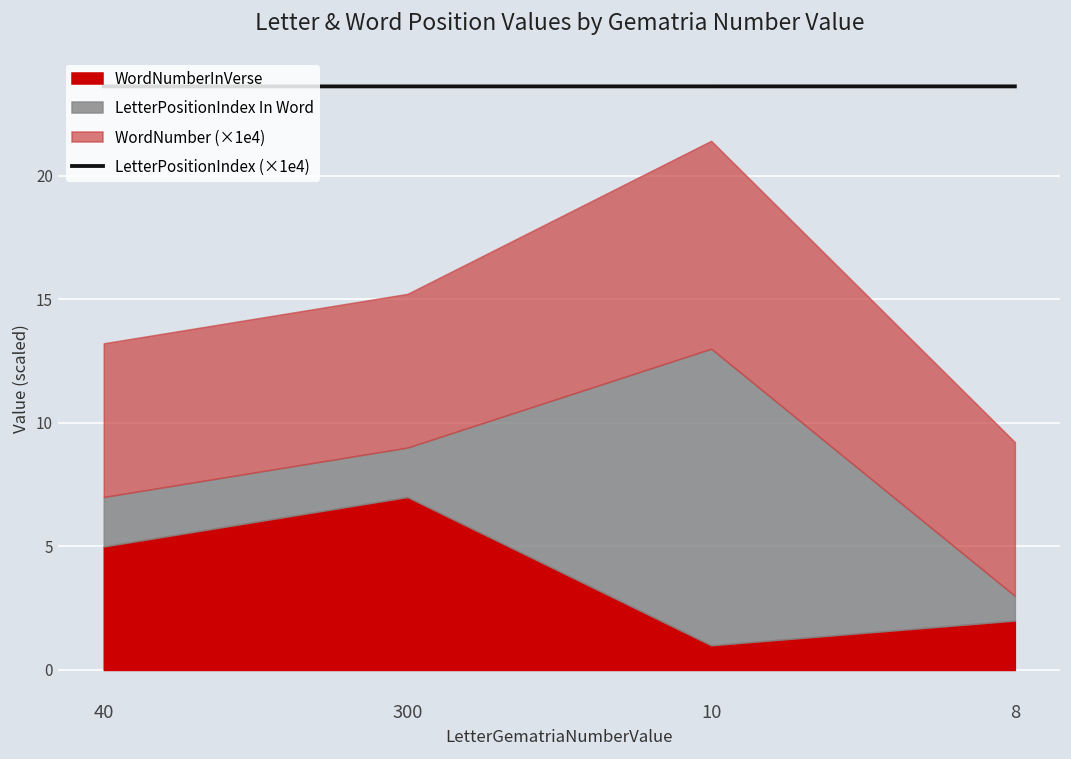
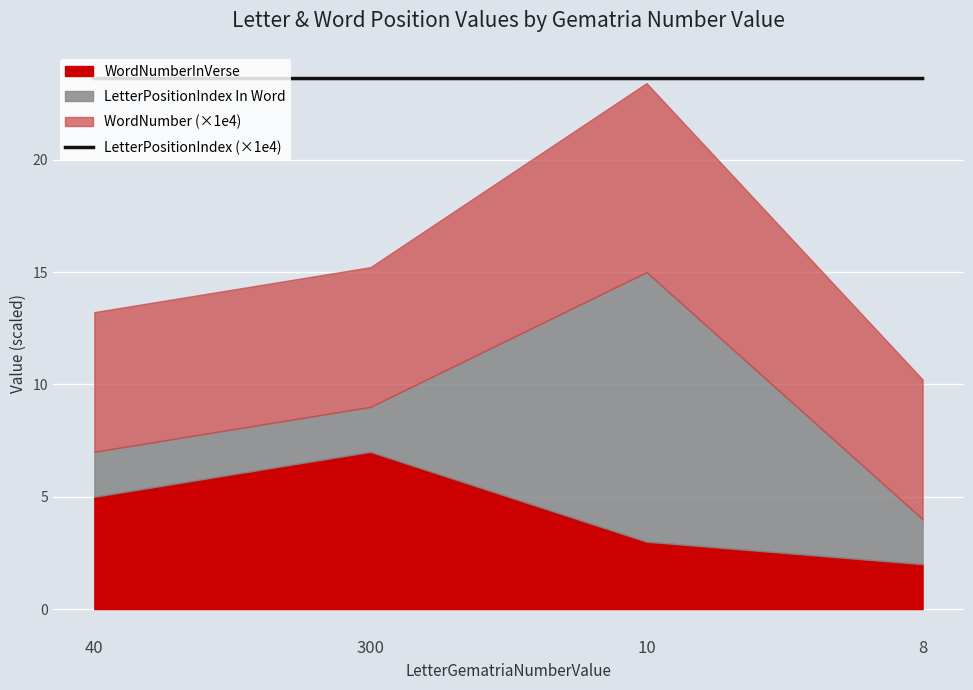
WordNumberInVerse, 10: 1 -> 3
LetterPositionIndex In Word, 8: 1 -> 2
